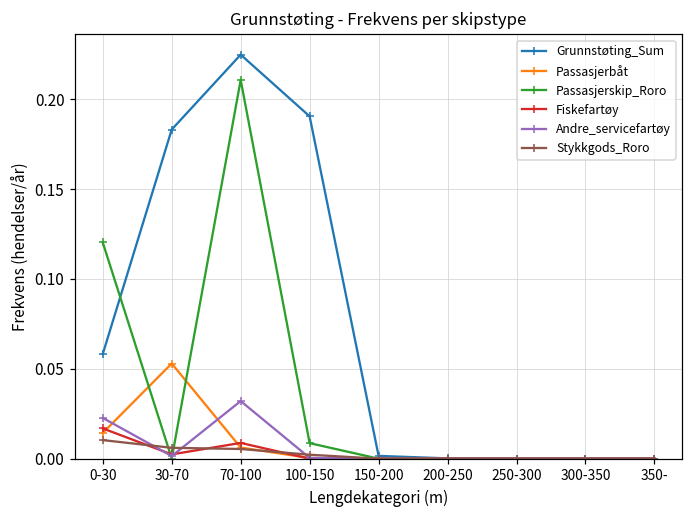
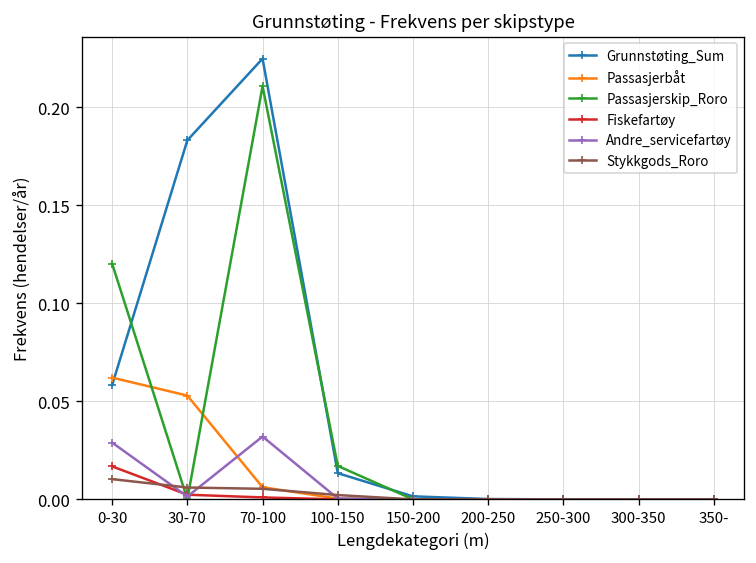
Passasjerbåt, 0-30: 0.014 -> 0.062
Andre_servicefartøy, 0-30: 0.023 -> 0.029
Fiskefartøy, 70-100: 0.009 -> 0.001
Grunnstøting_Sum, 100-150: 0.191 -> 0.013
Passasjerskip_Roro, 100-150: 0.009 -> 0.017
